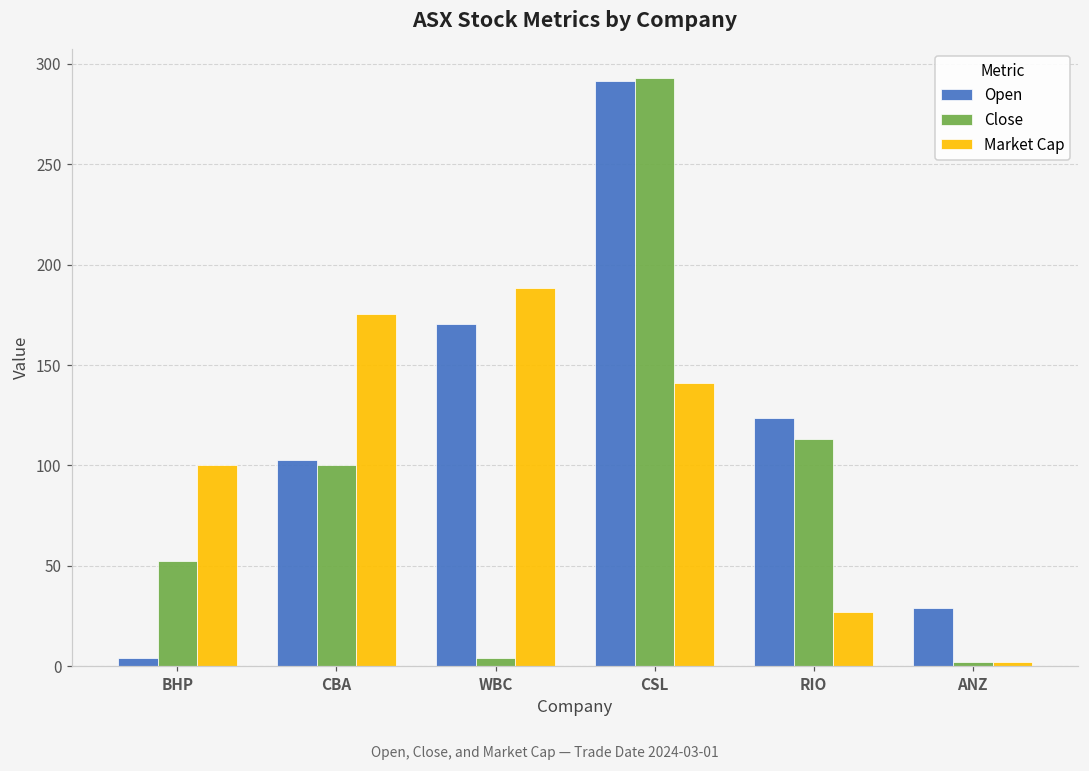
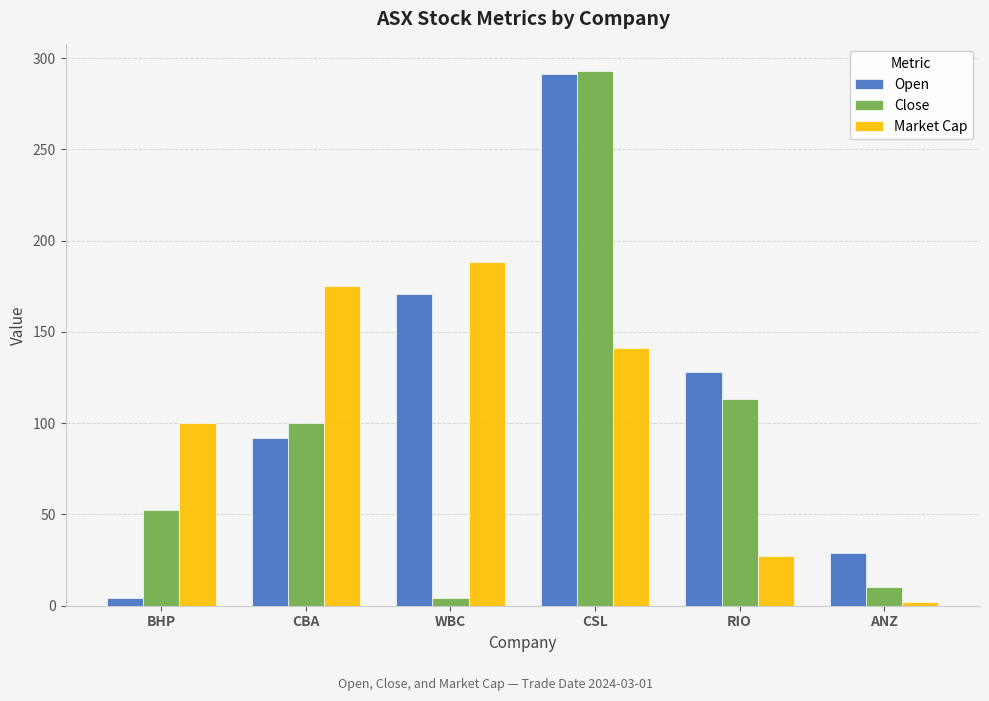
Open, CBA: 103 -> 92
Open, RIO: 123 -> 128
Close, ANZ: 2 -> 10
